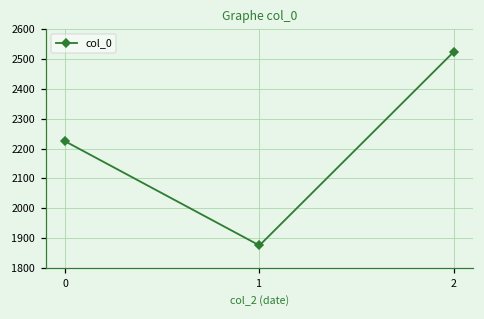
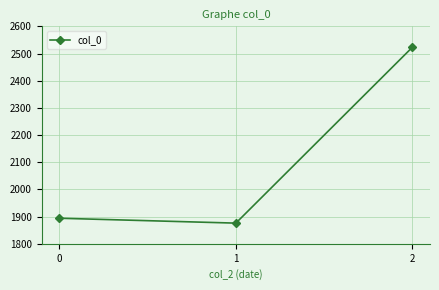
0: 2220 -> 1890
